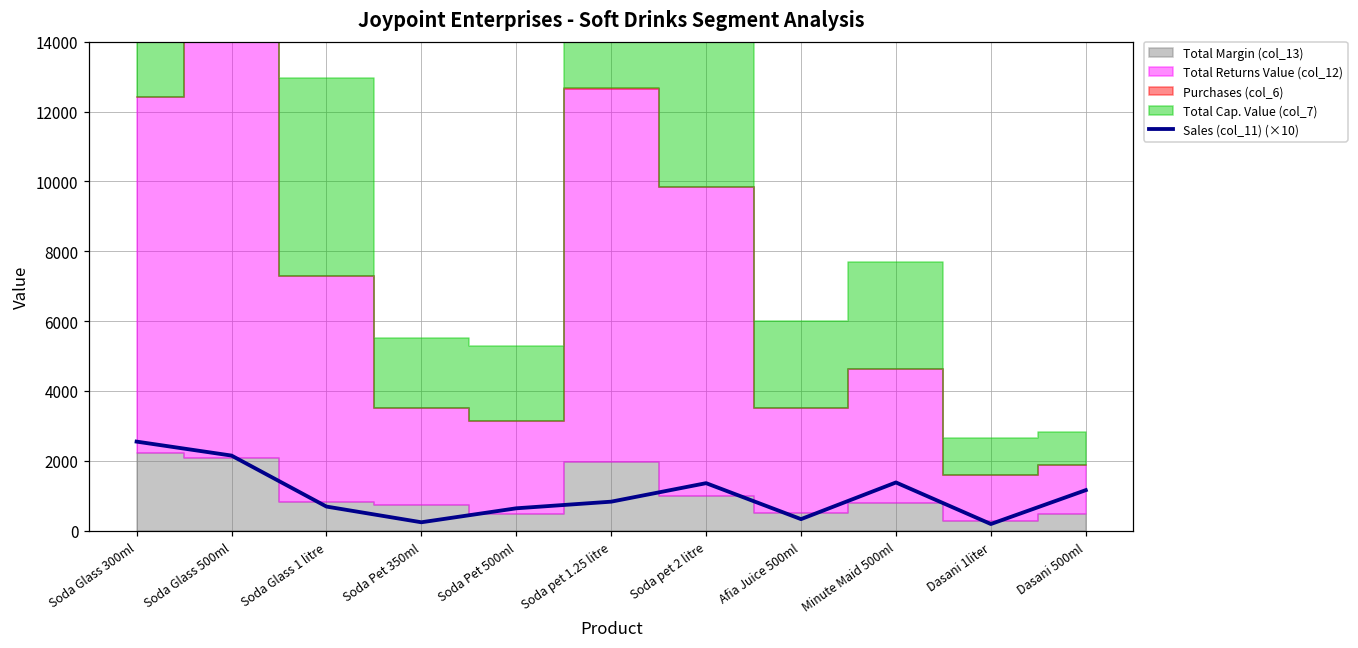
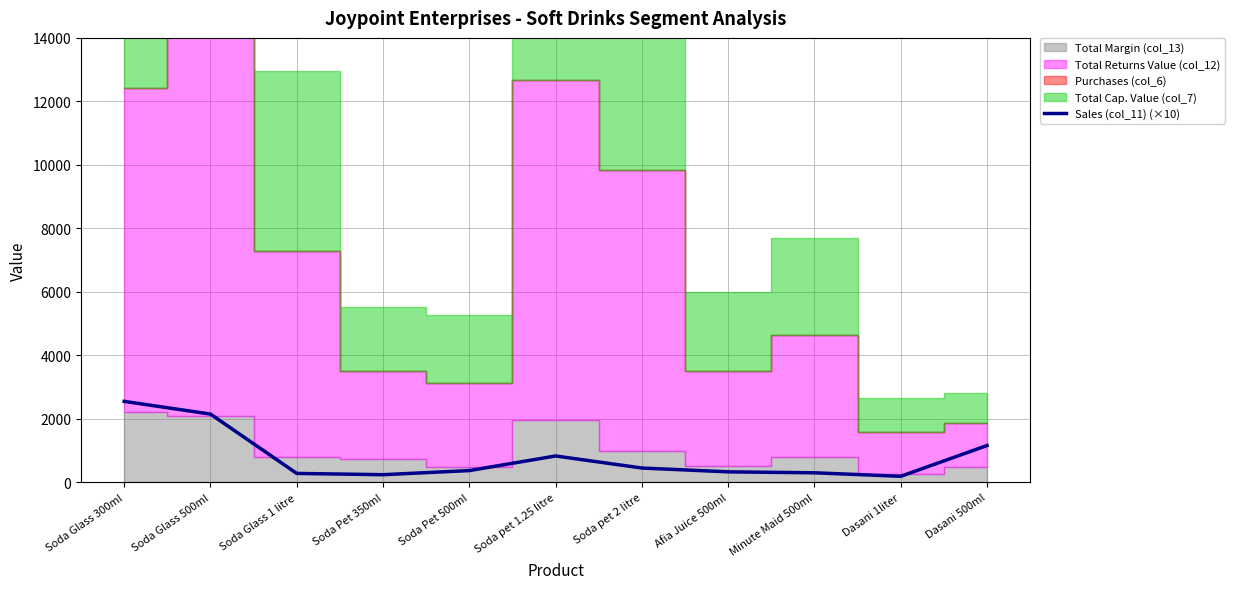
Sales (col_11) (×10), Soda Glass 1 litre: 700 -> 300
Sales (col_11) (×10), Soda Pet 500ml: 600 -> 400
Sales (col_11) (×10), Soda pet 2 litre: 1400 -> 500
Sales (col_11) (×10), Minute Maid 500ml: 1400 -> 300
